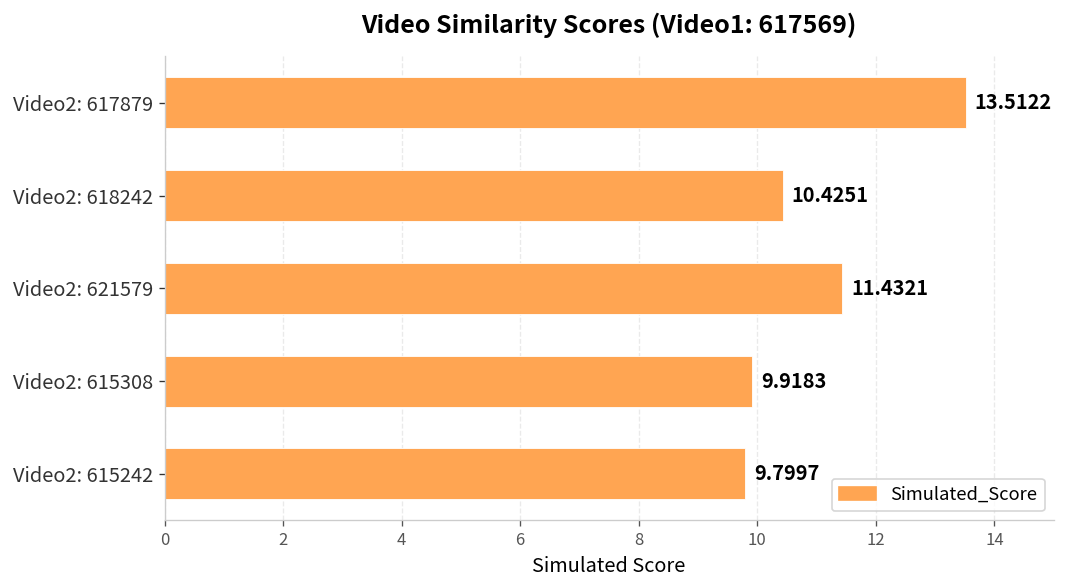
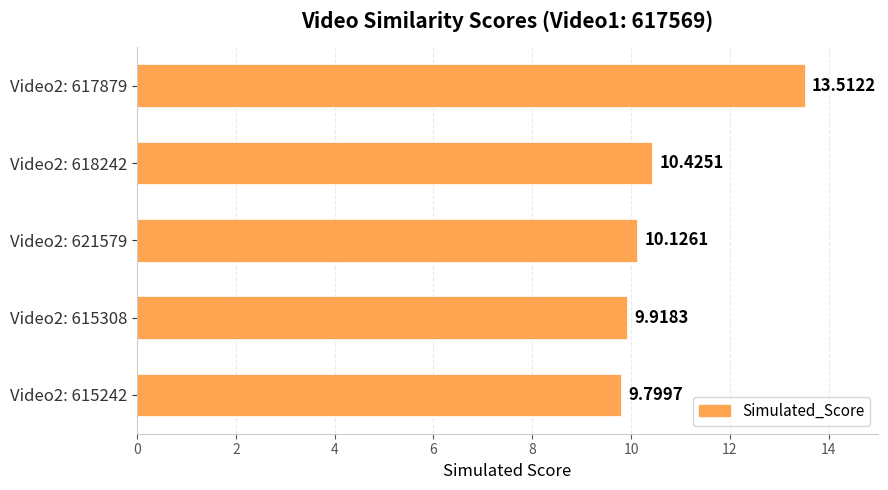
Video2: 621579: 11.4321 -> 10.1261
